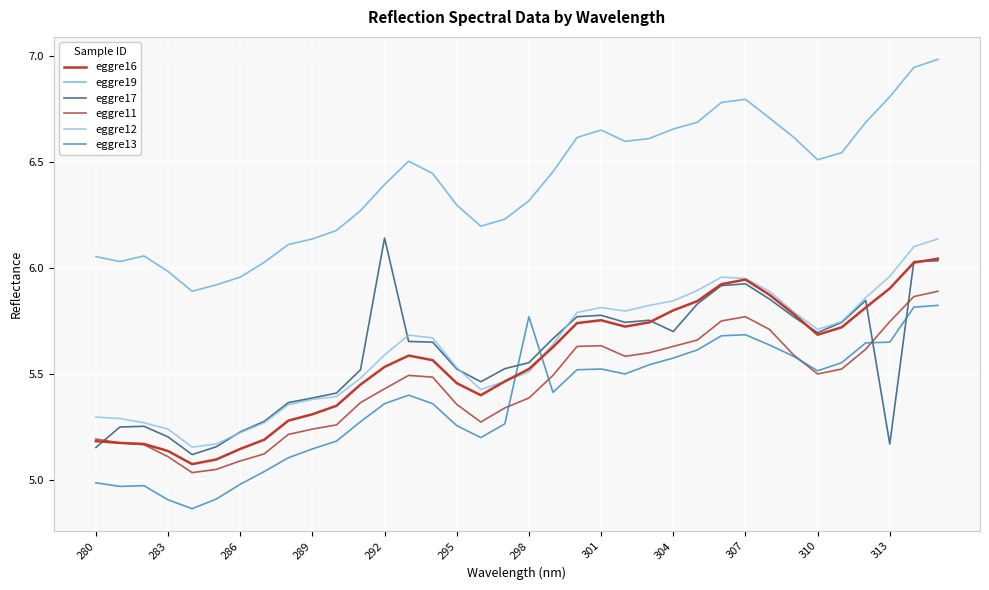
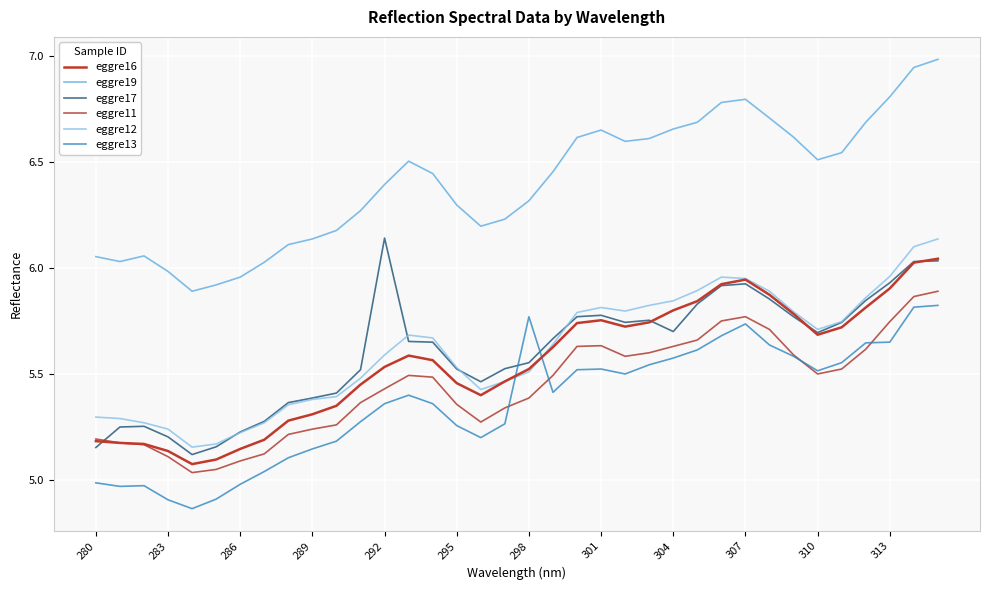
eggre13, 307: 5.69 -> 5.74
eggre17, 313: 5.17 -> 5.93
